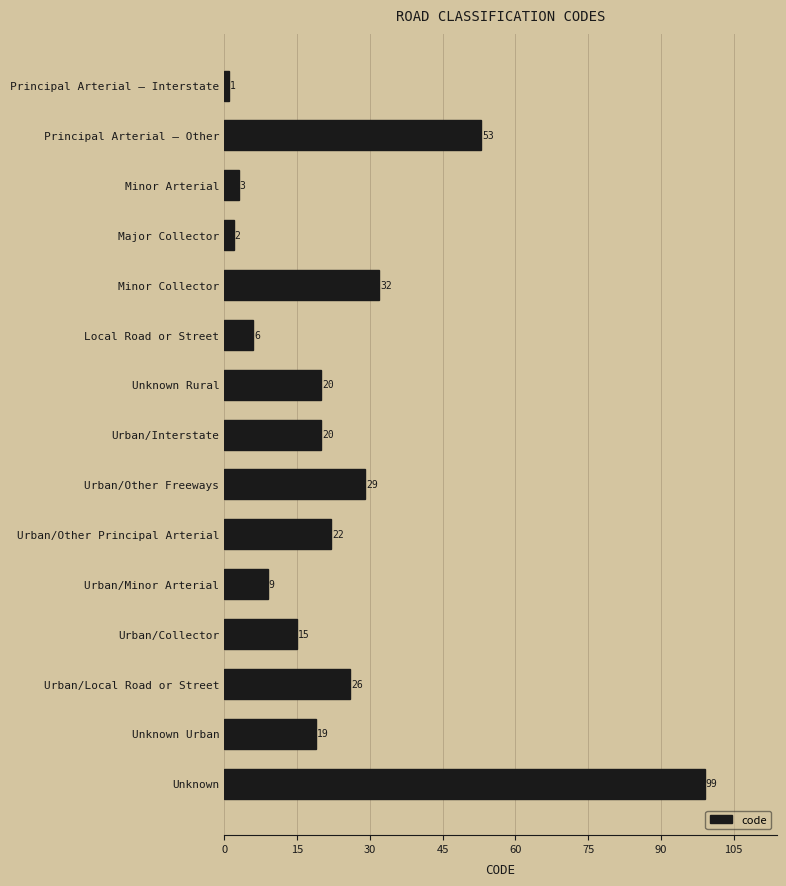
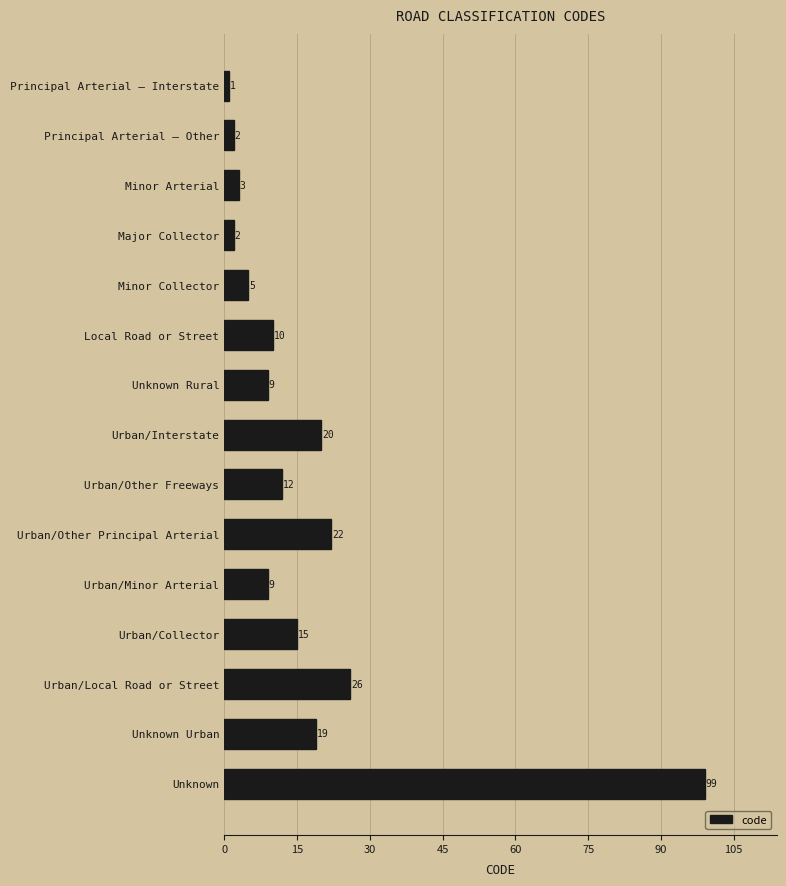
Principal Arterial – Other: 53 -> 2
Minor Collector: 32 -> 5
Local Road or Street: 6 -> 10
Unknown Rural: 20 -> 9
Urban/Other Freeways: 29 -> 12
